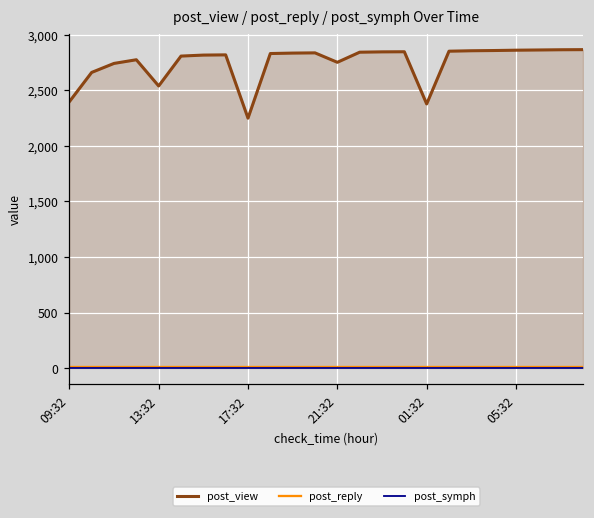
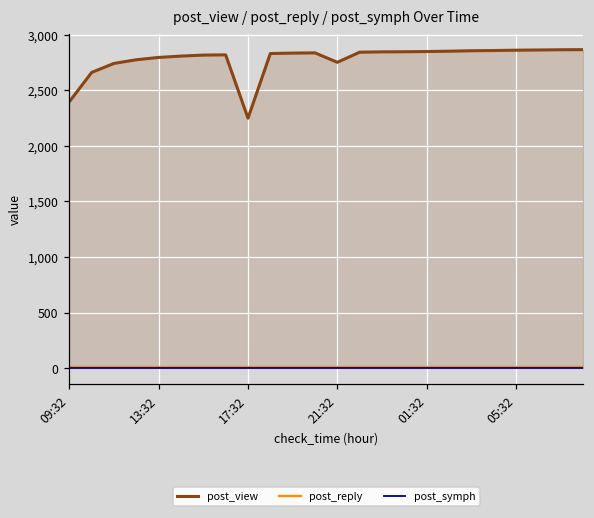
post_view, 13:32: 2,540 -> 2,800
post_view, 01:32: 2,380 -> 2,850
